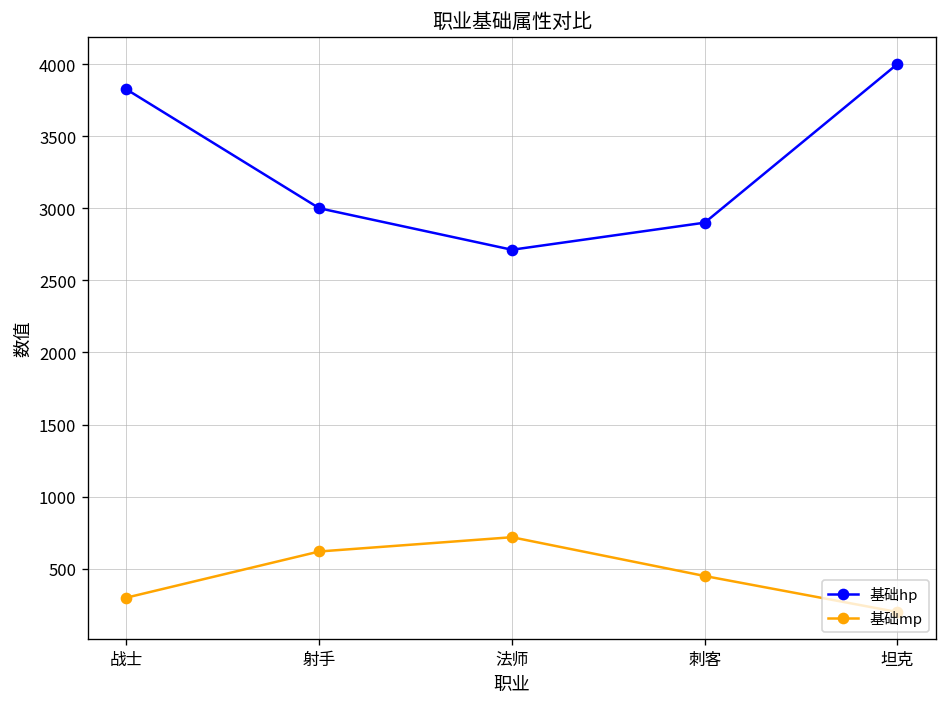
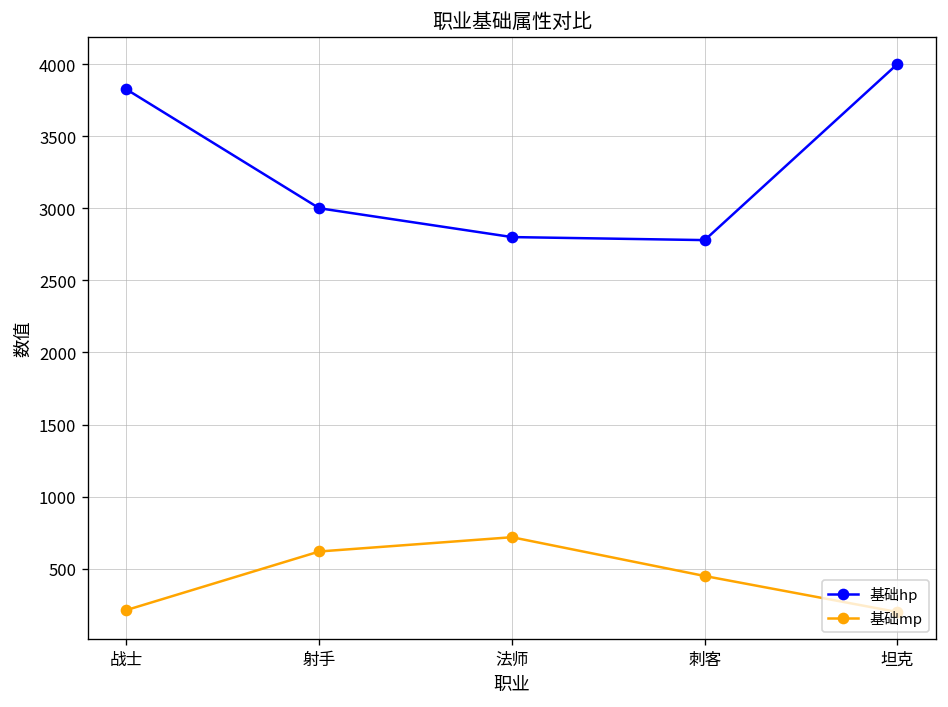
基础mp, 战士: 300 -> 210
基础hp, 法师: 2710 -> 2800
基础hp, 刺客: 2900 -> 2780
